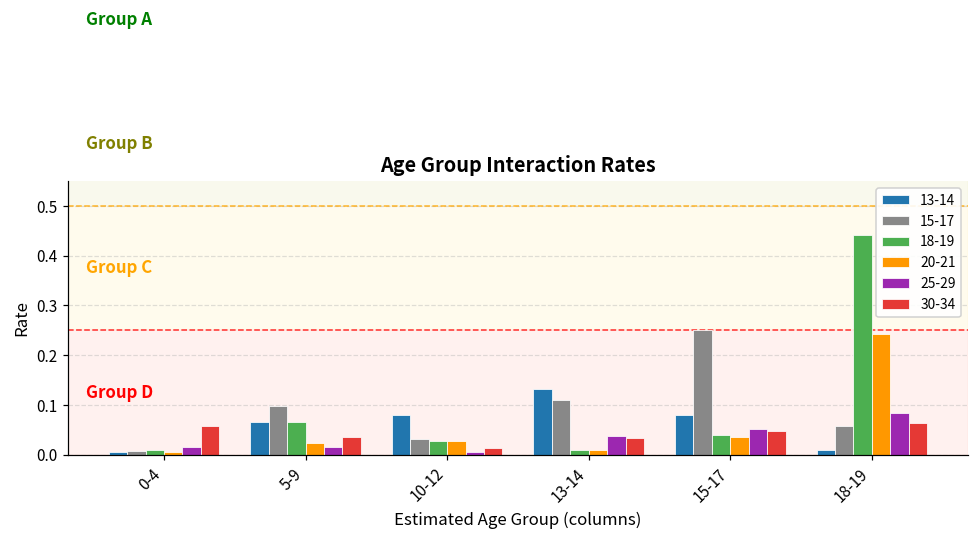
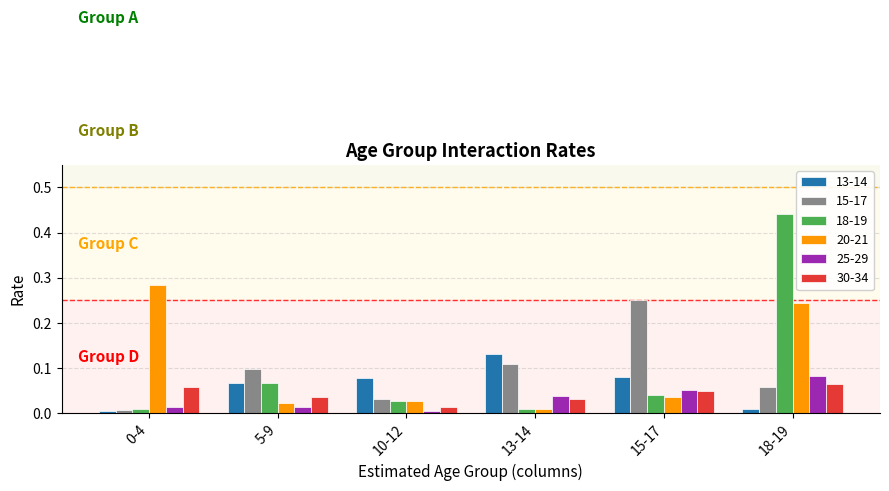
20-21, 0-4: 0.00 -> 0.28
